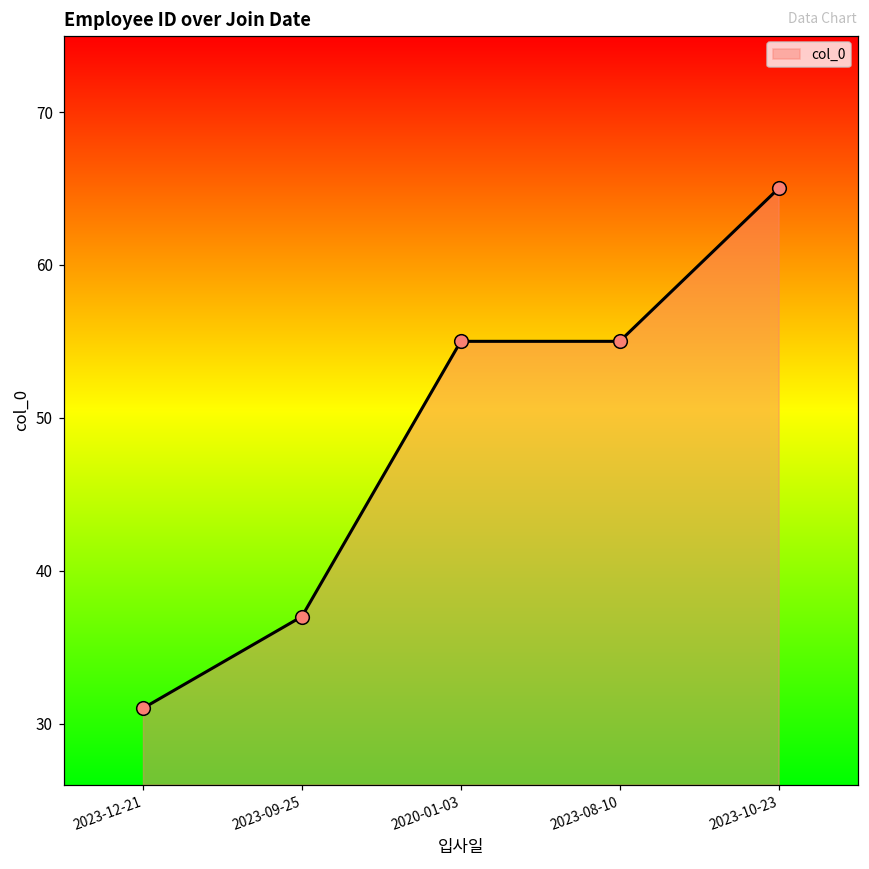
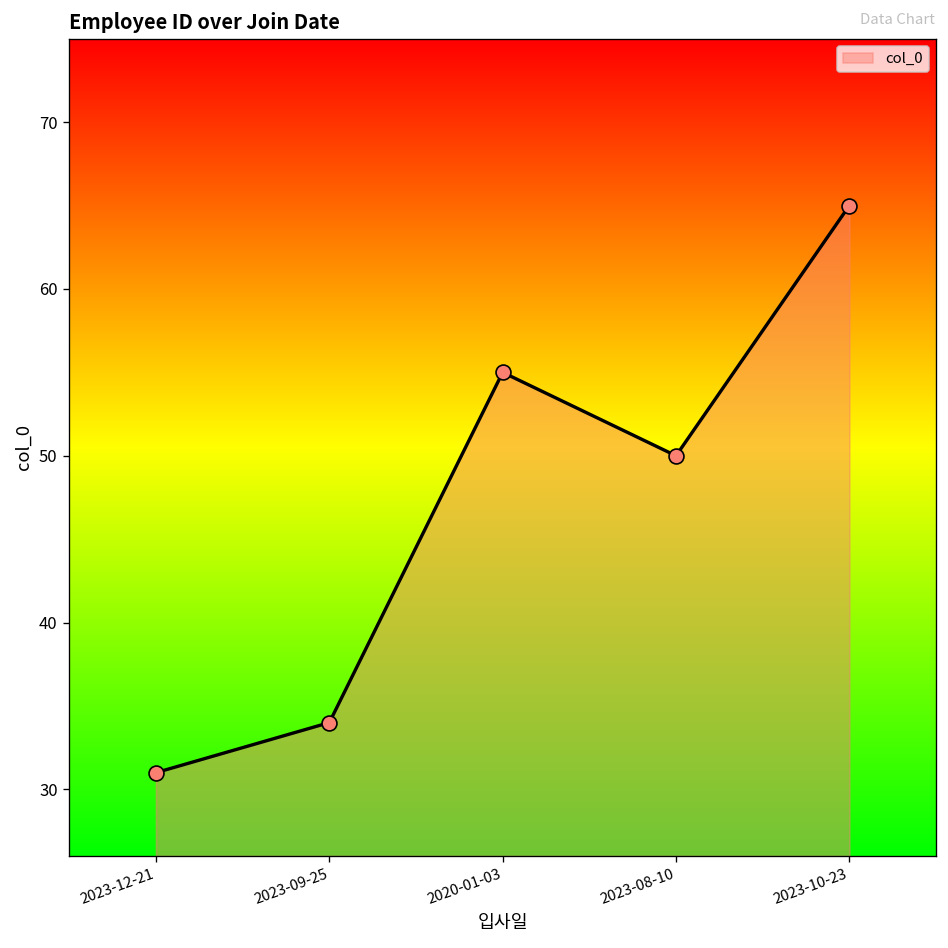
2023-09-25: 37 -> 34
2023-08-10: 55 -> 50
